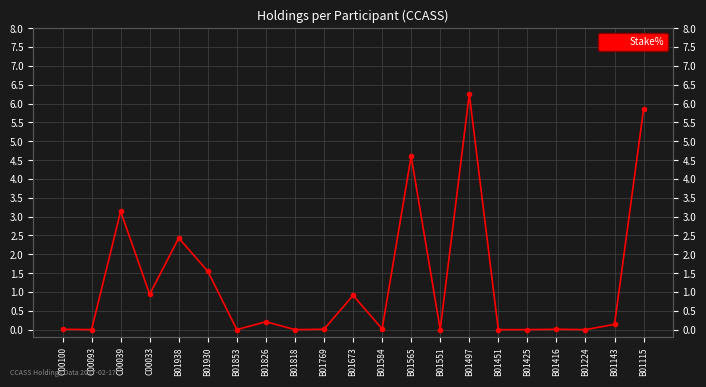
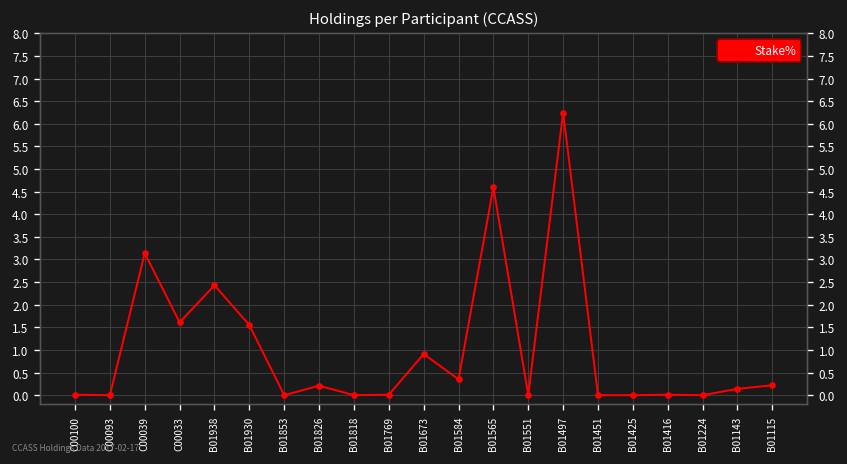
C00033: 0.9 -> 1.6
B01584: 0.0 -> 0.4
B01115: 5.9 -> 0.2
